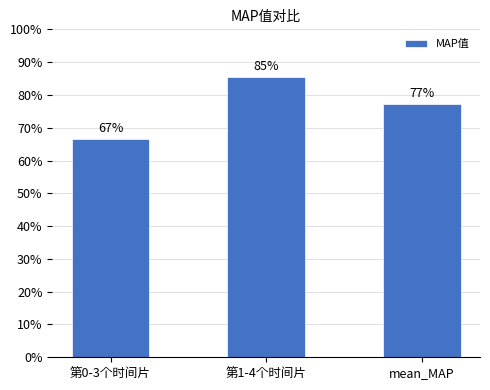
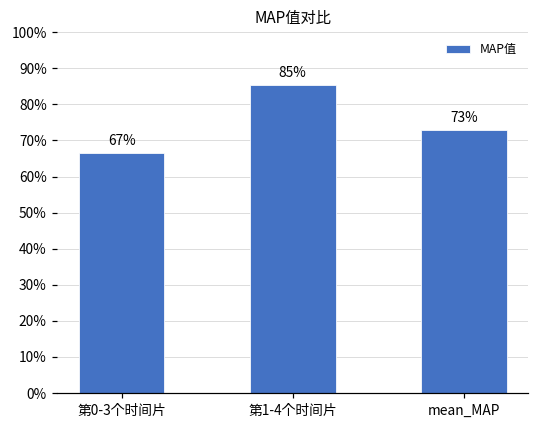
mean_MAP: 77% -> 73%
